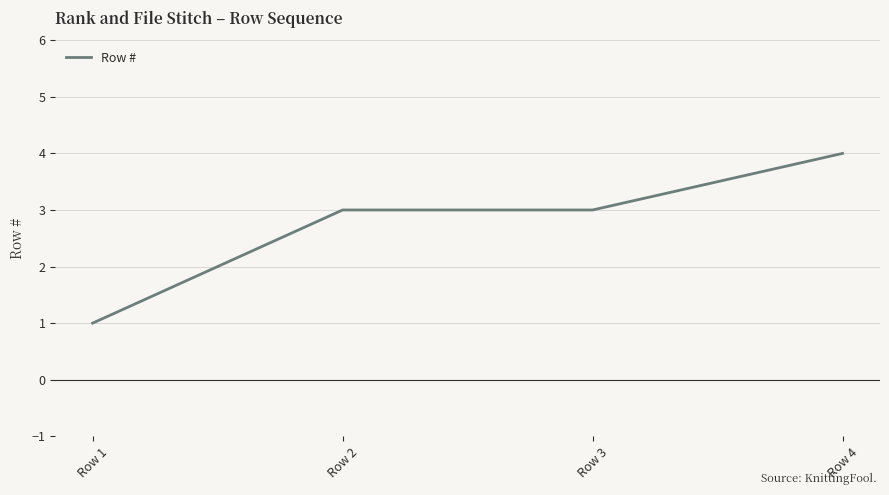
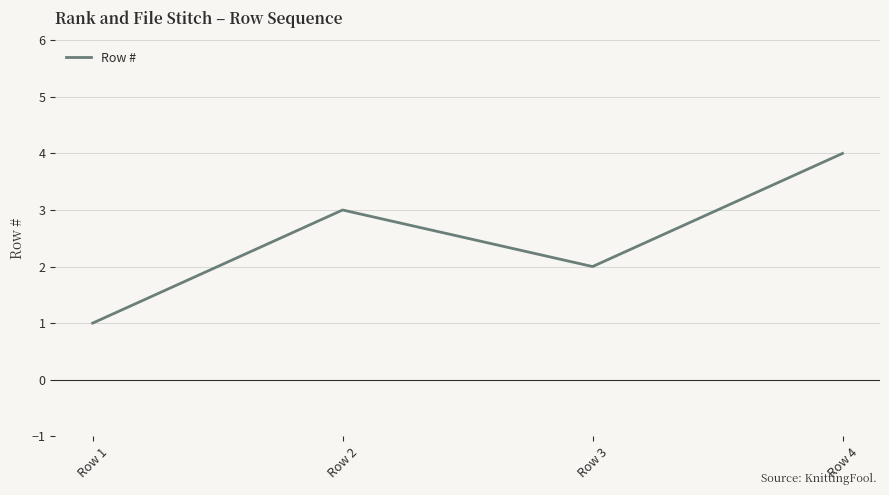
Row 3: 3 -> 2
